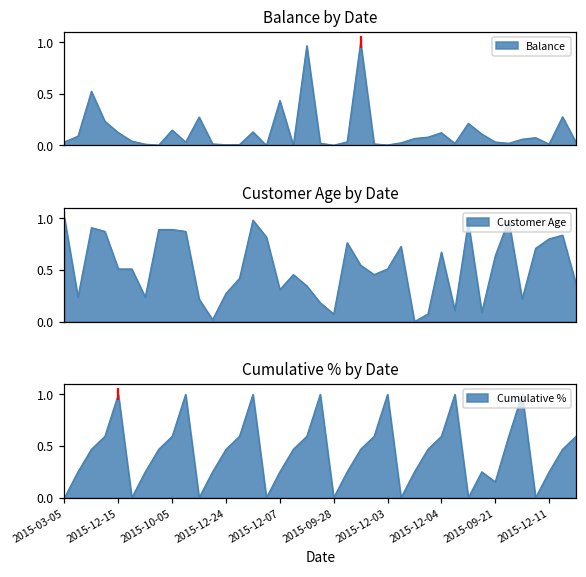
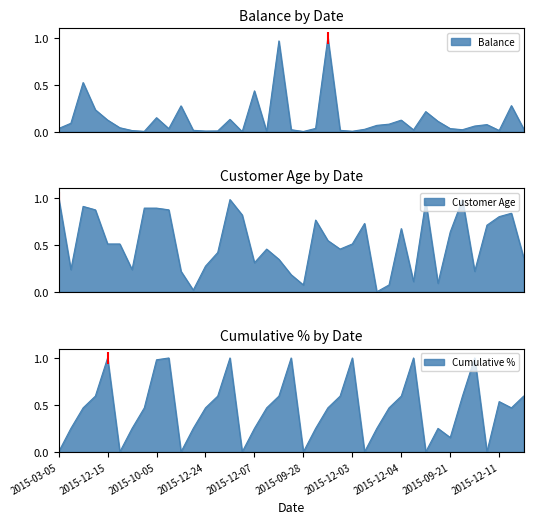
Cumulative % by Date, Cumulative %, 2015-10-05: 0.6 -> 1.0
Cumulative % by Date, Cumulative %, 2015-12-11: 0.3 -> 0.5
